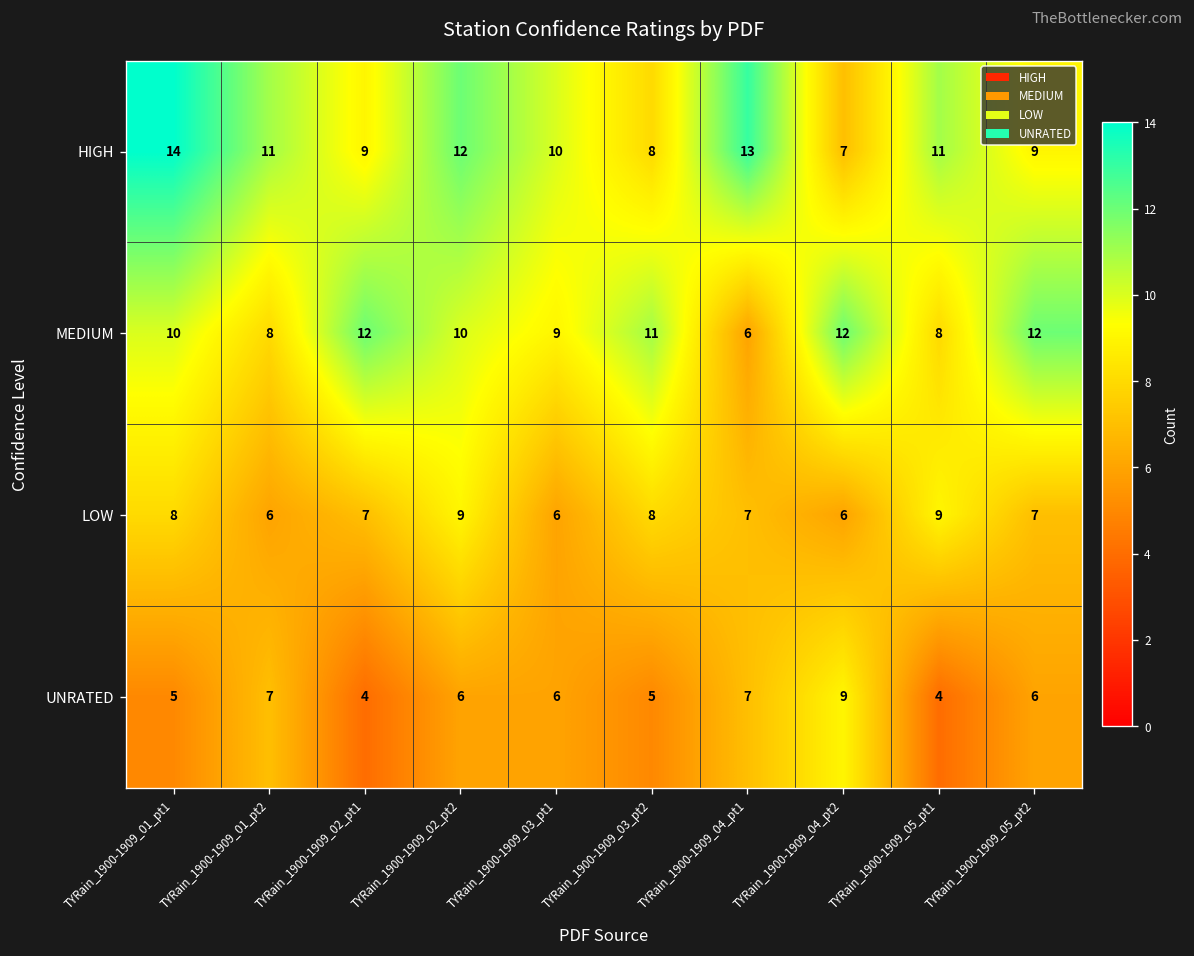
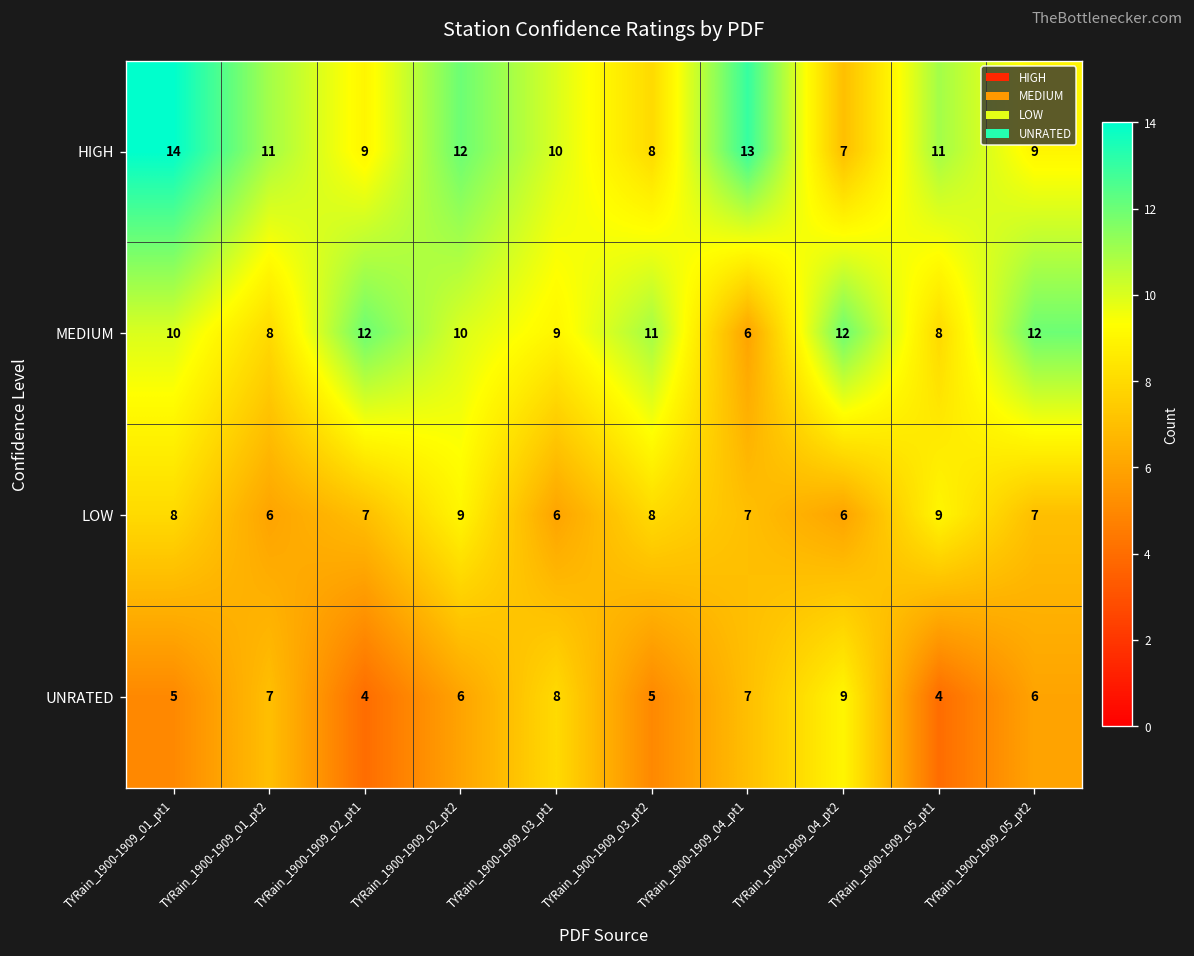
UNRATED, TYRain_1900-1909_03_pt1: 6 -> 8
